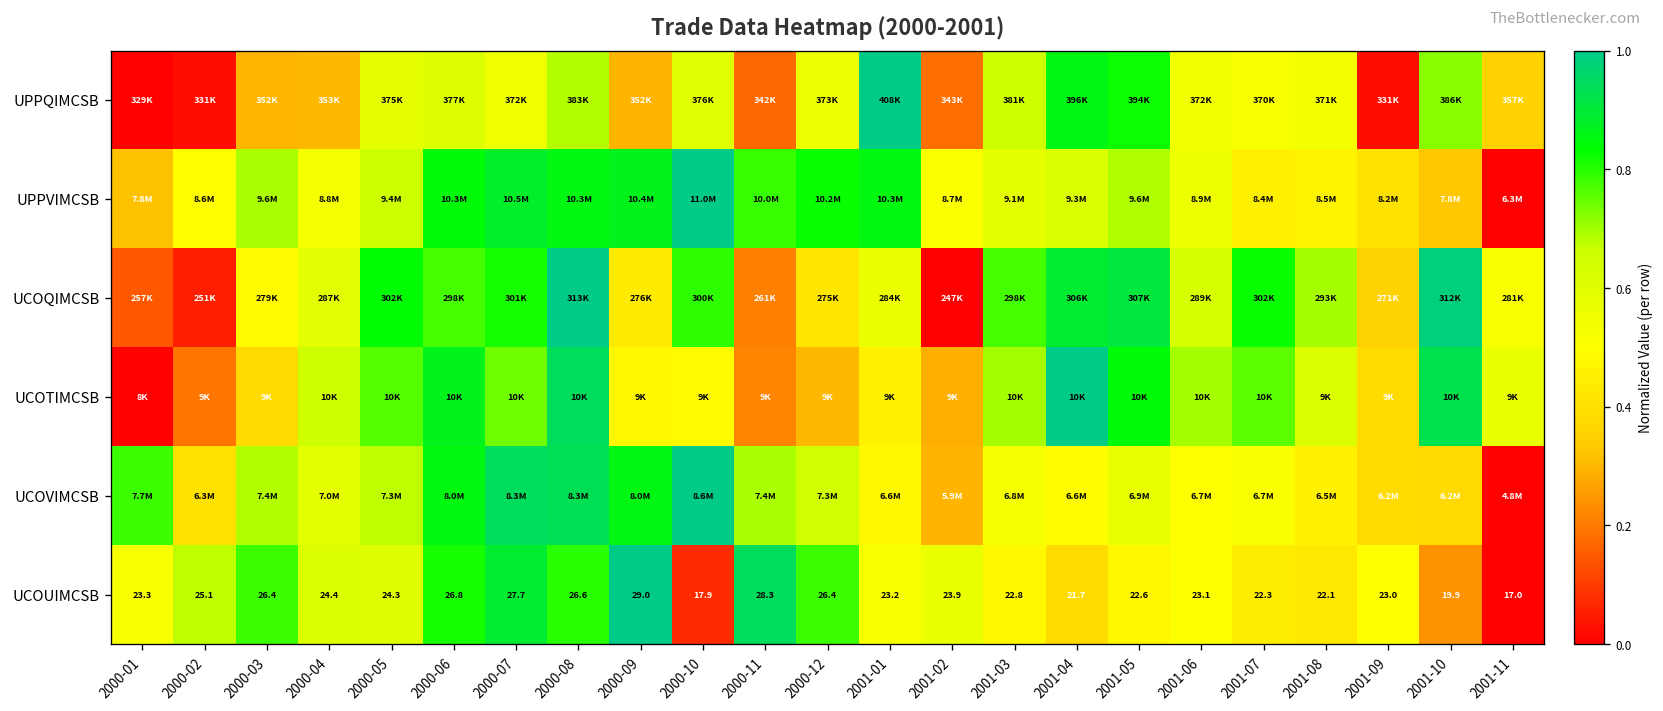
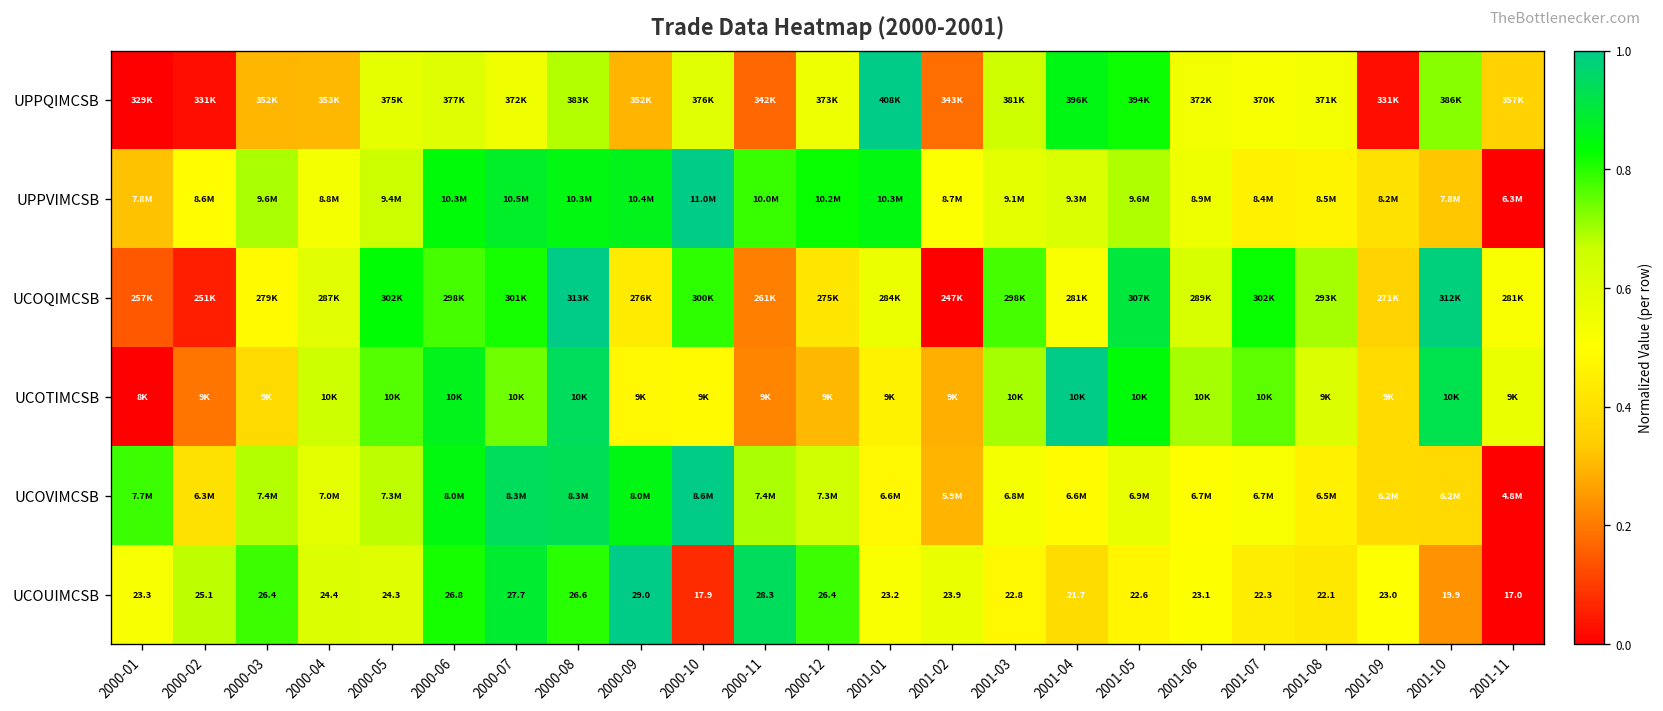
UCOQIMCSB, 2001-04: 306K -> 281K
